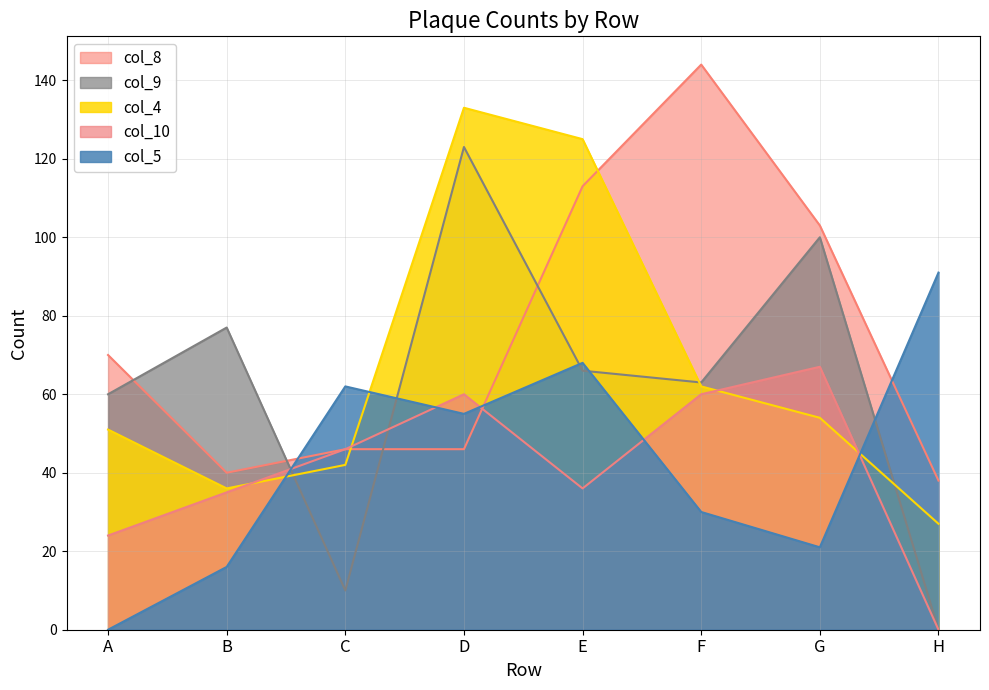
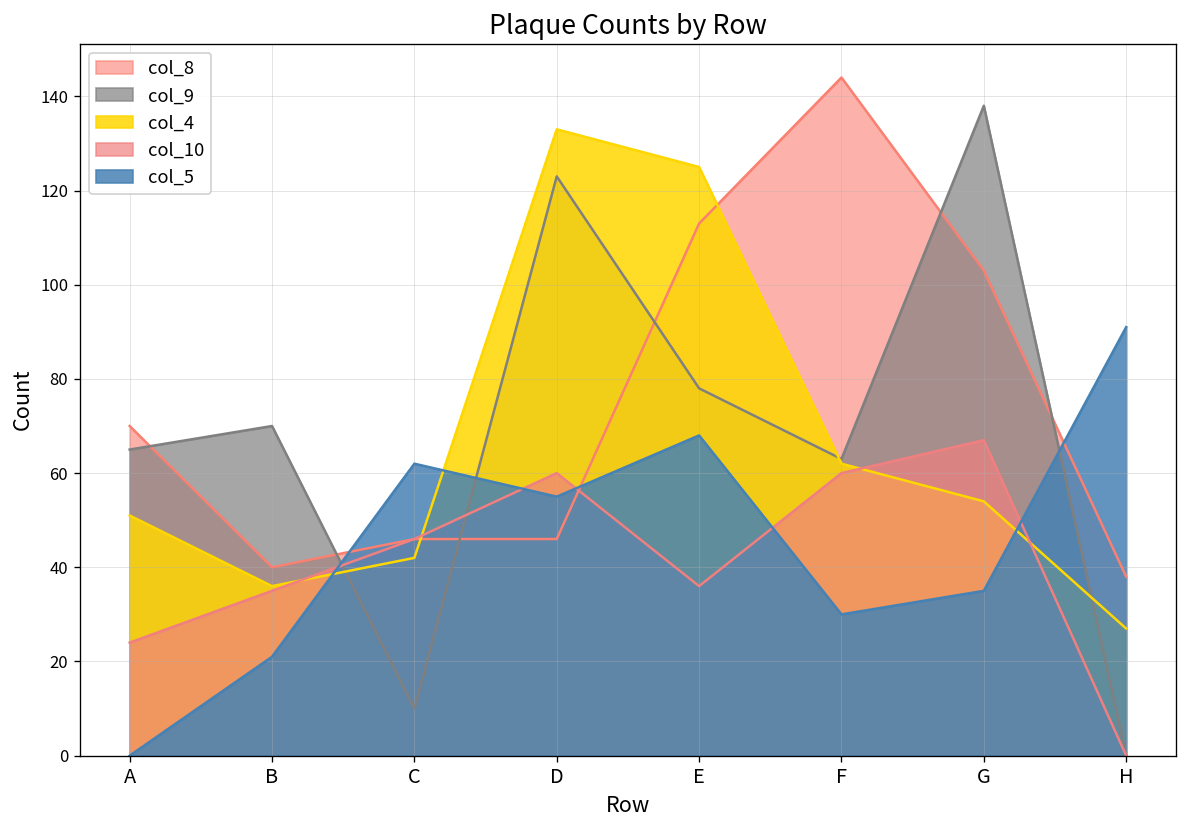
col_9, A: 60 -> 65
col_9, B: 77 -> 70
col_5, B: 16 -> 21
col_9, E: 66 -> 78
col_9, G: 100 -> 138
col_5, G: 21 -> 35
